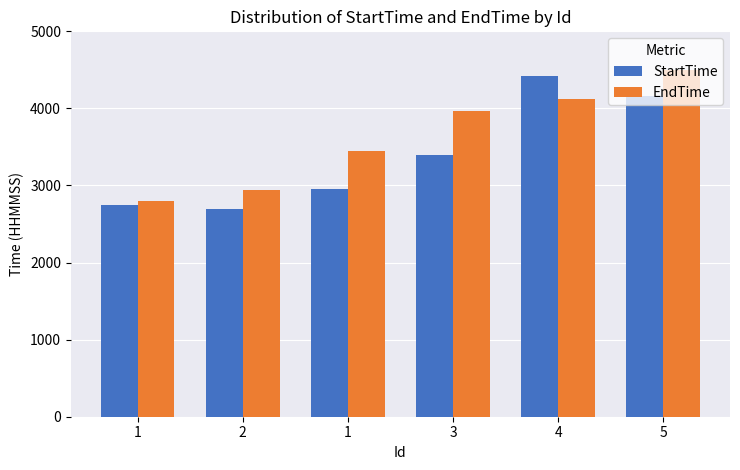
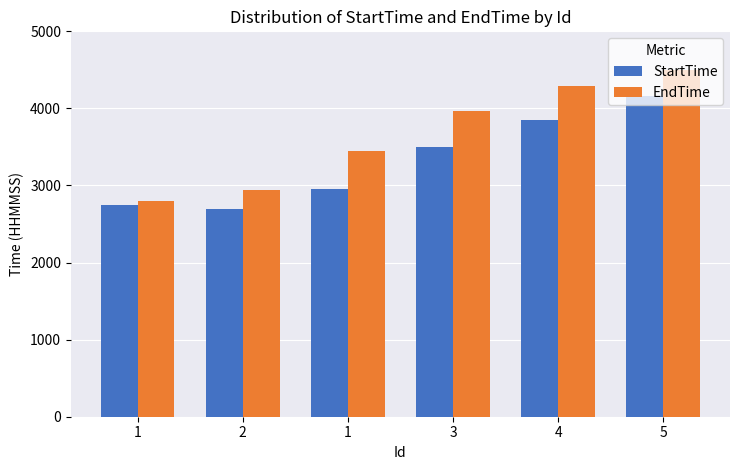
StartTime, 3: 3400 -> 3500
StartTime, 4: 4400 -> 3800
EndTime, 4: 4100 -> 4300
